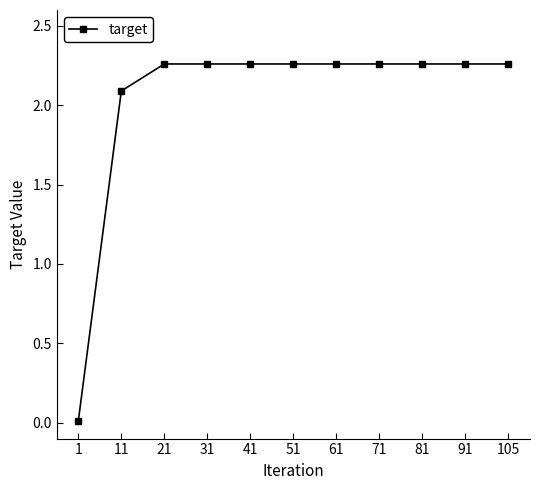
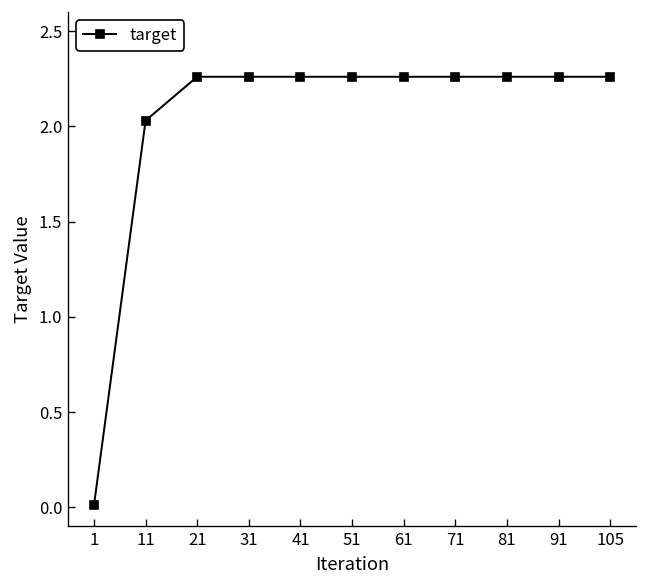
11: 2.09 -> 2.03
